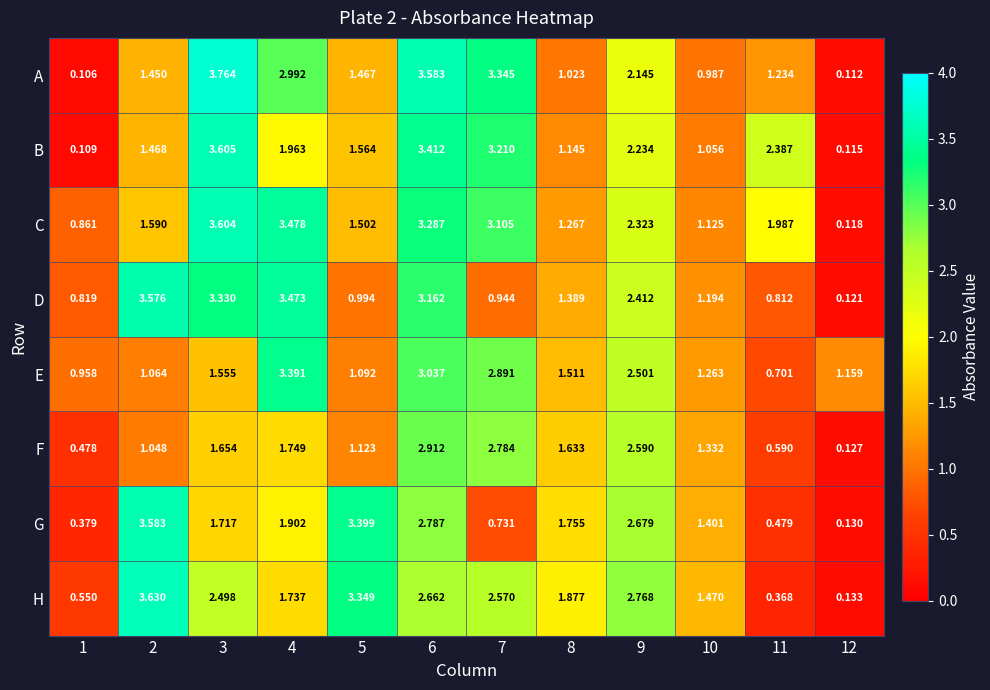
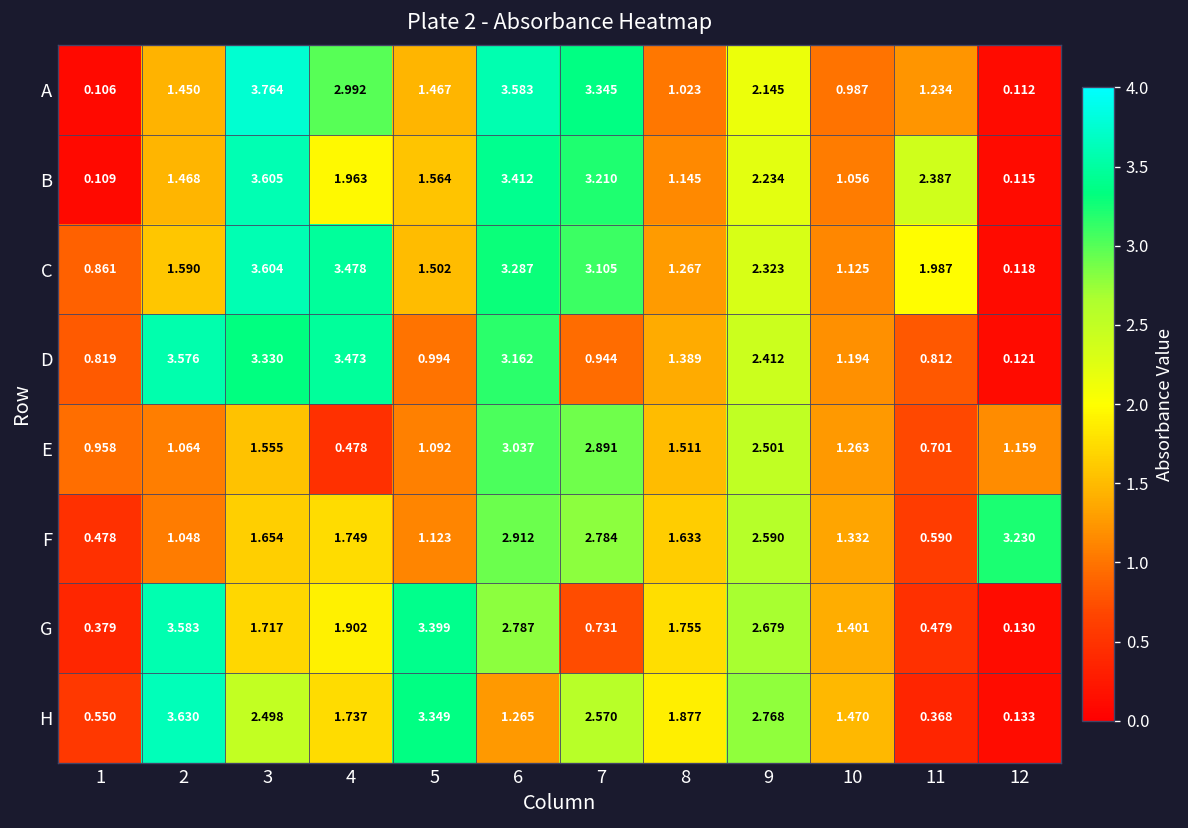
E, 4: 3.391 -> 0.478
F, 12: 0.127 -> 3.230
H, 6: 2.662 -> 1.265
